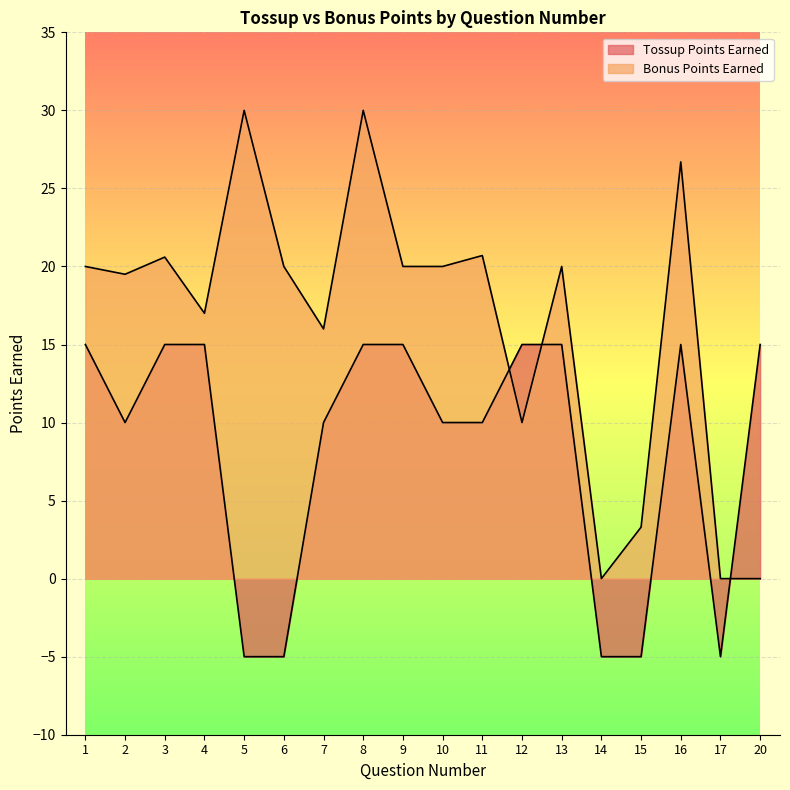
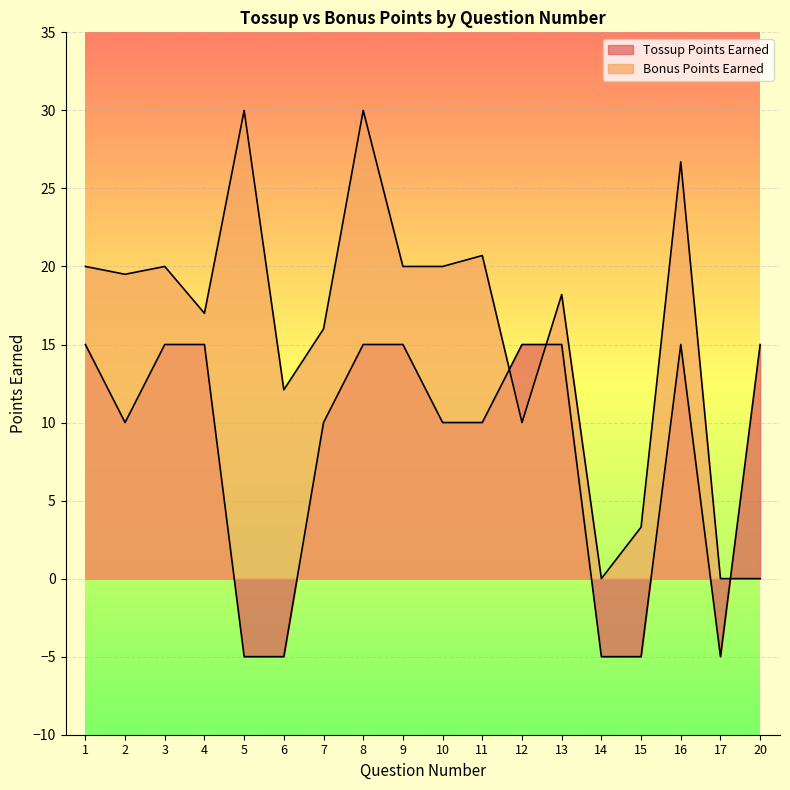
Bonus Points Earned, 3: 20.6 -> 20.0
Bonus Points Earned, 6: 20.0 -> 12.1
Bonus Points Earned, 13: 20.0 -> 18.2
